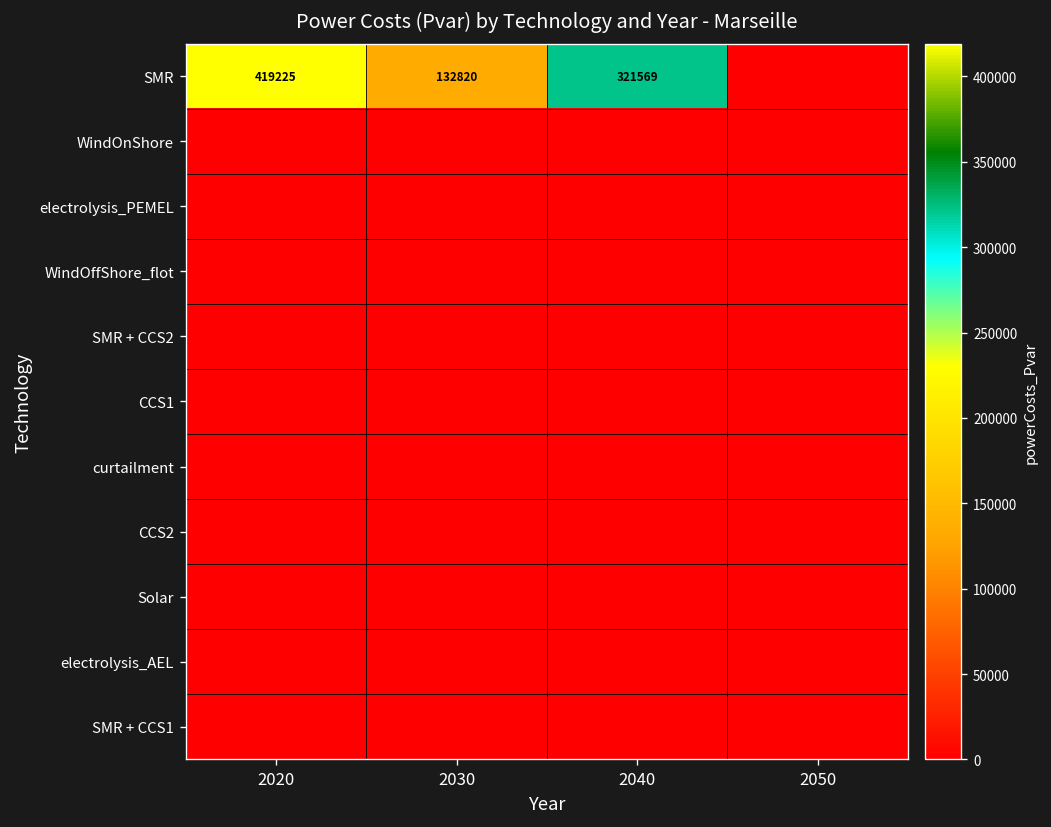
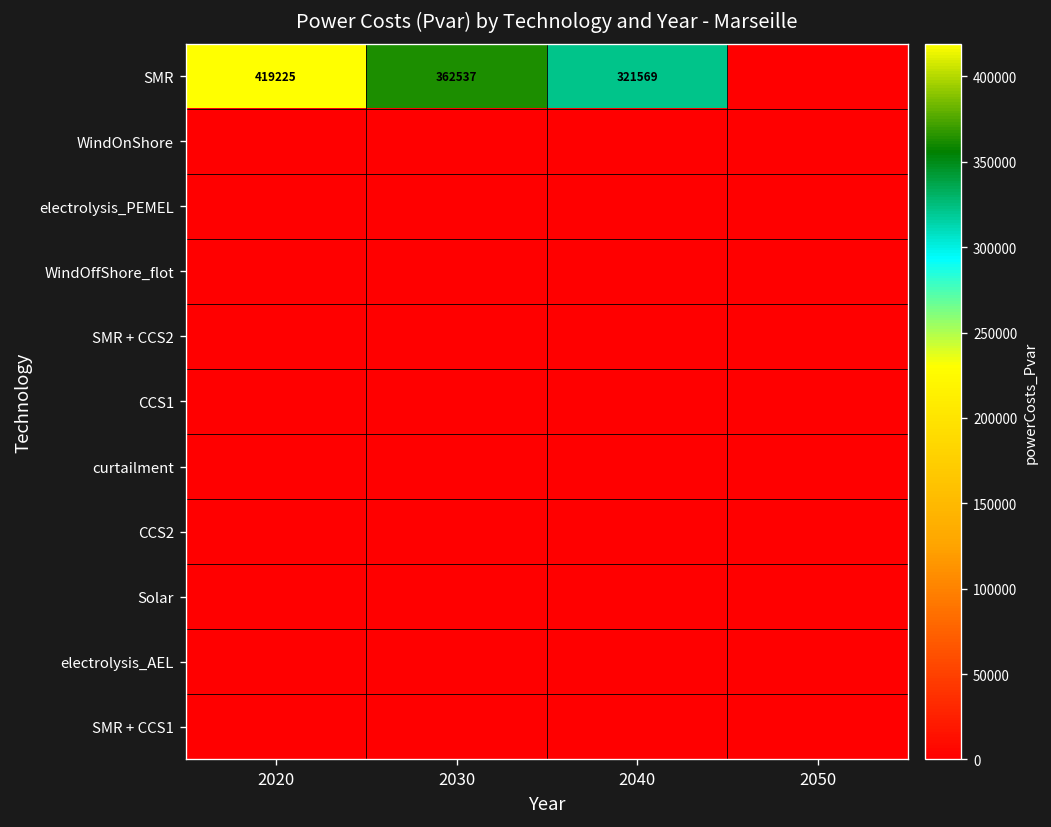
SMR, 2030: 132820 -> 362537
